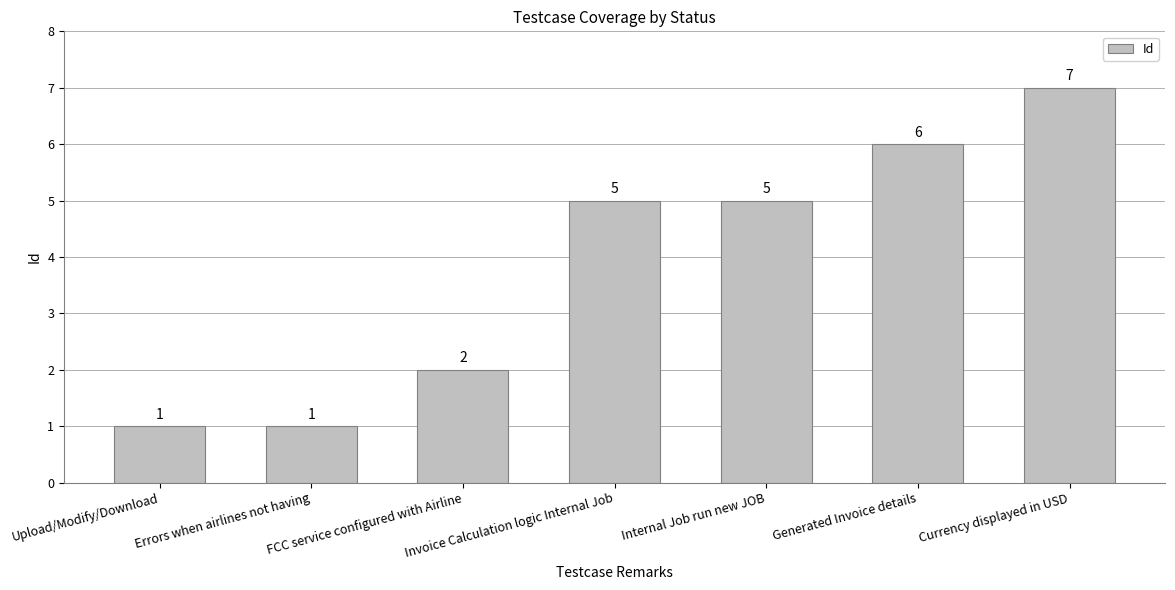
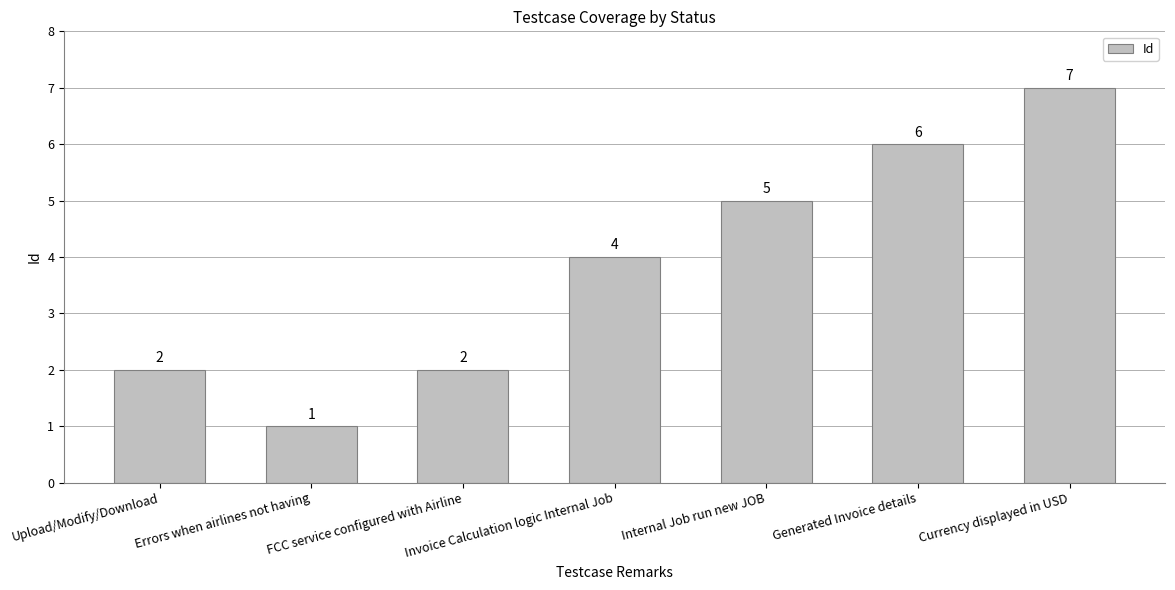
Upload/Modify/Download: 1 -> 2
Invoice Calculation logic Internal Job: 5 -> 4
